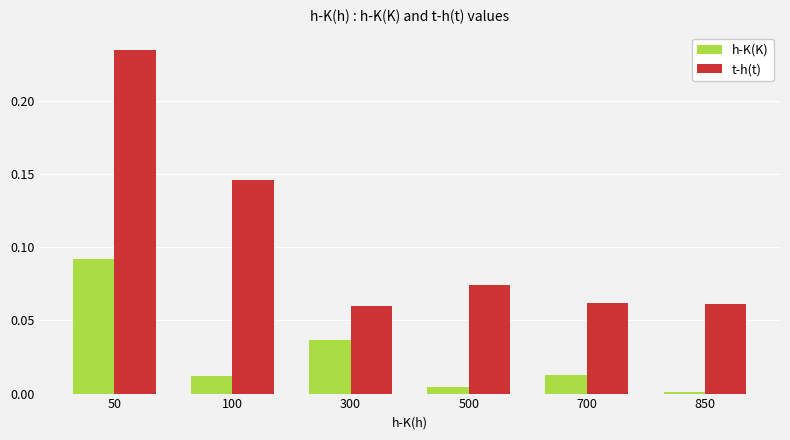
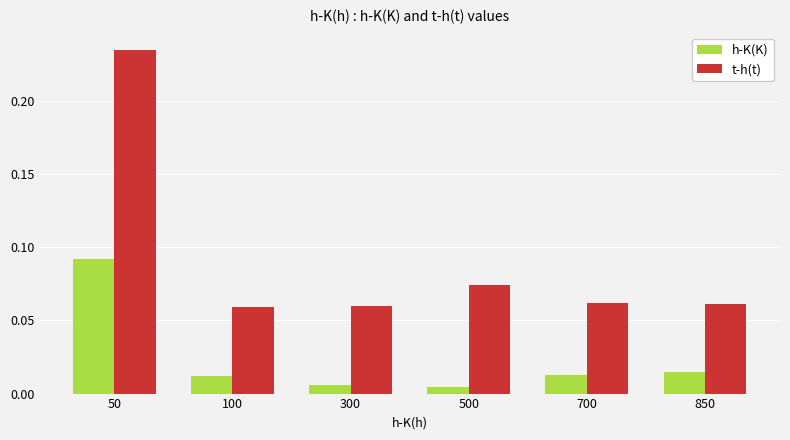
t-h(t), 100: 0.146 -> 0.059
h-K(K), 300: 0.037 -> 0.006
h-K(K), 850: 0.001 -> 0.015
